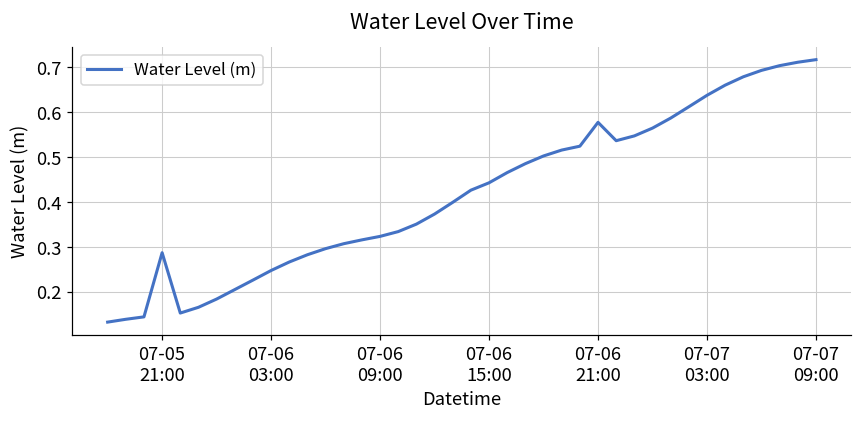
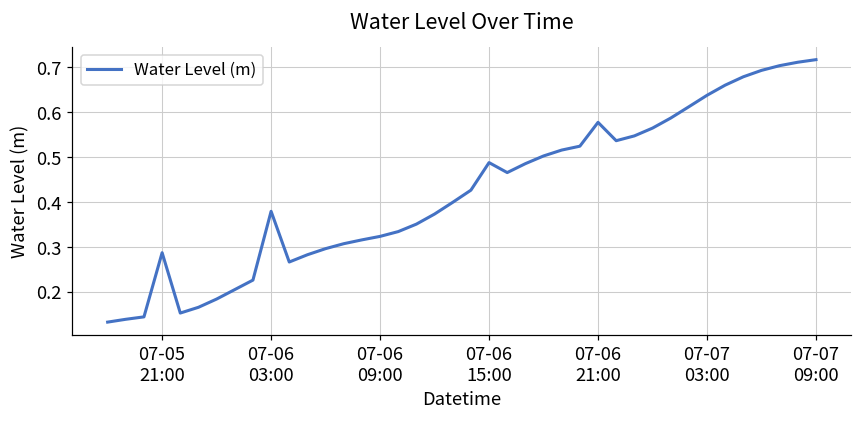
07-06 03:00: 0.25 -> 0.38
07-06 15:00: 0.44 -> 0.49
